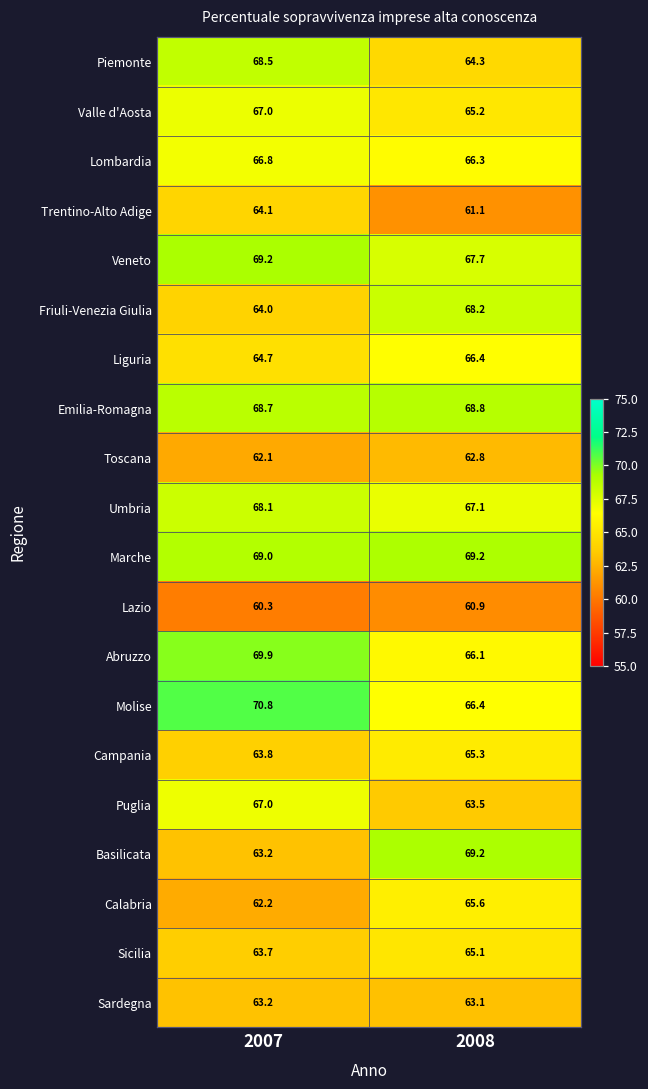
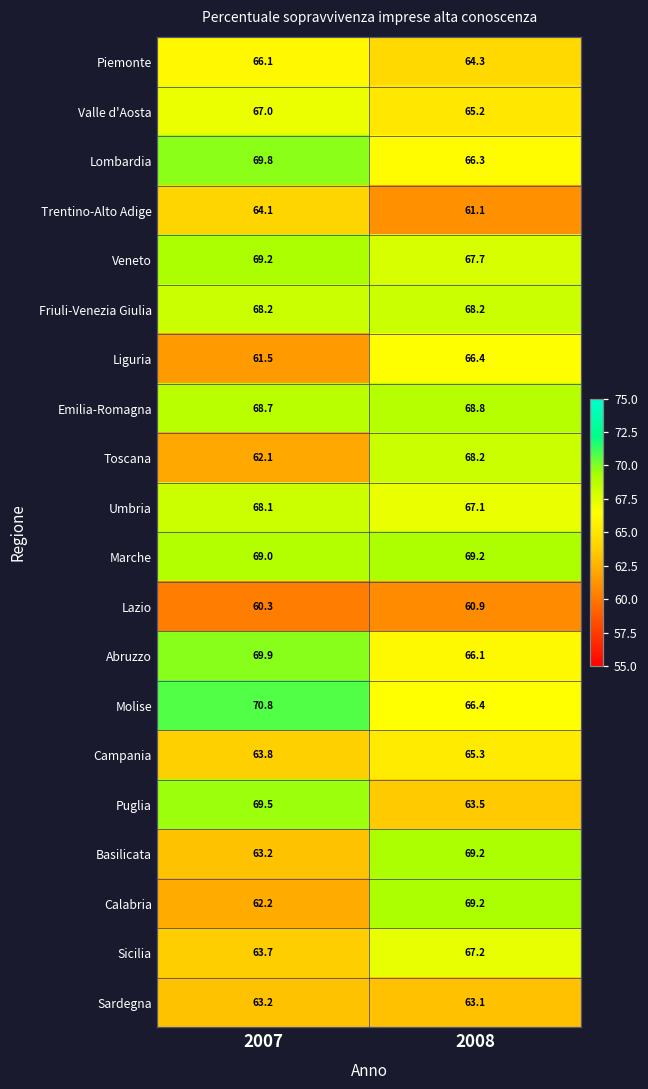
Piemonte, 2007: 68.5 -> 66.1
Lombardia, 2007: 66.8 -> 69.8
Friuli-Venezia Giulia, 2007: 64.0 -> 68.2
Liguria, 2007: 64.7 -> 61.5
Toscana, 2008: 62.8 -> 68.2
Puglia, 2007: 67.0 -> 69.5
Calabria, 2008: 65.6 -> 69.2
Sicilia, 2008: 65.1 -> 67.2
